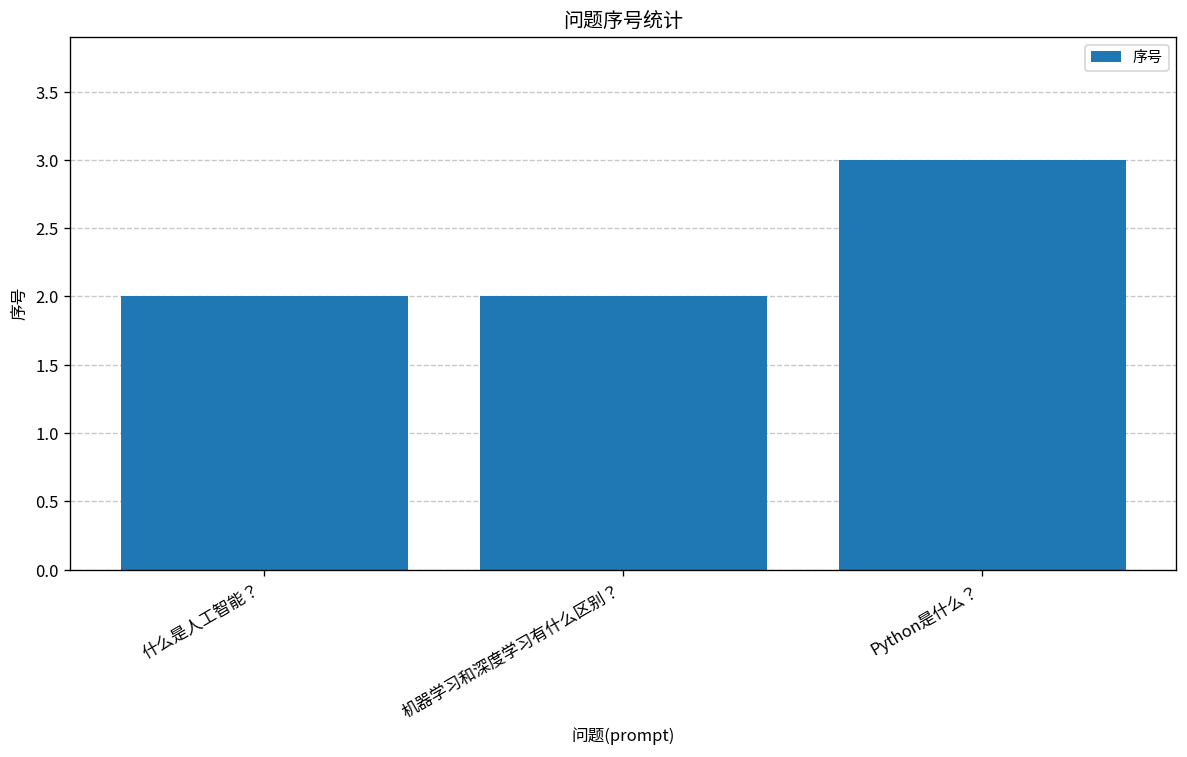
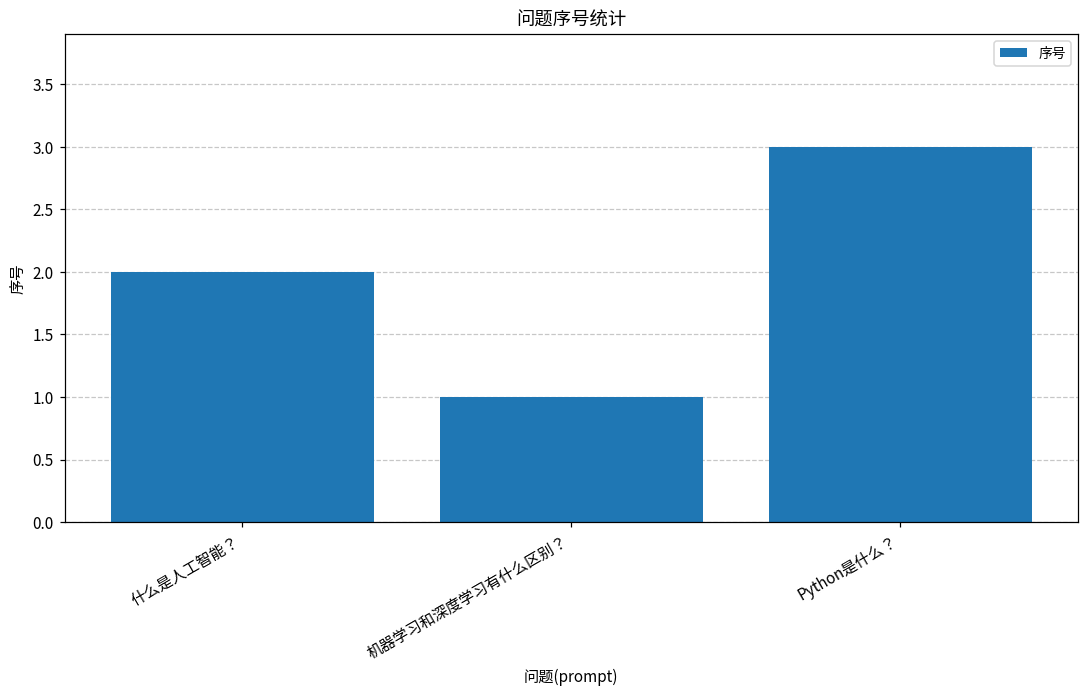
机器学习和深度学习有什么区别？: 2 -> 1
